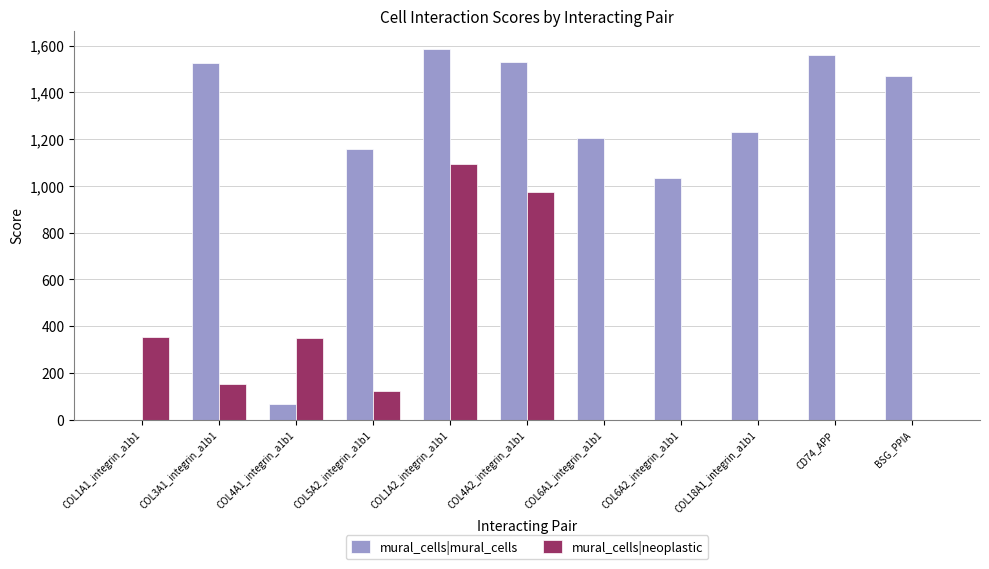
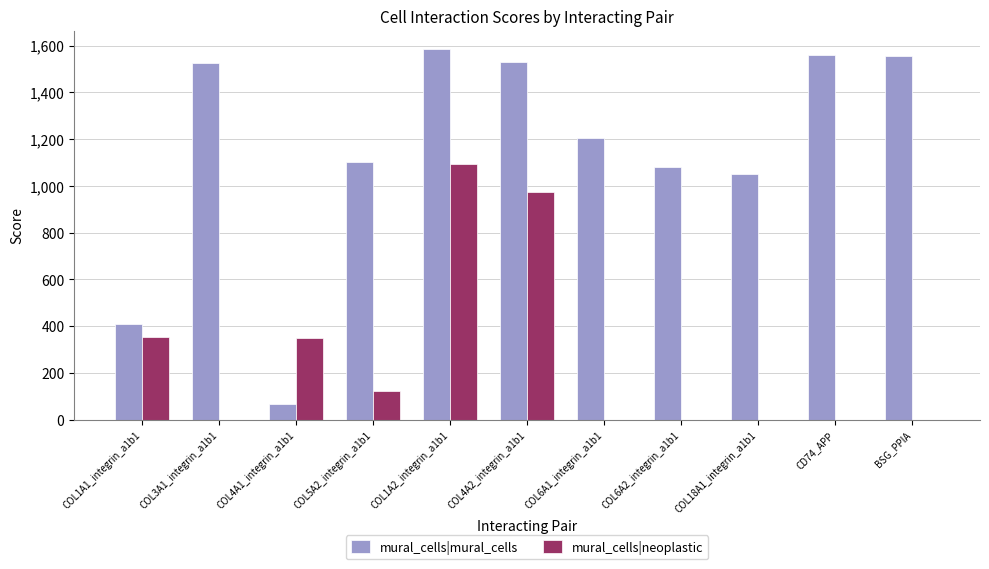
mural_cells|mural_cells, COL1A1_integrin_a1b1: 0 -> 410
mural_cells|neoplastic, COL3A1_integrin_a1b1: 150 -> 0
mural_cells|mural_cells, COL5A2_integrin_a1b1: 1,160 -> 1,100
mural_cells|mural_cells, COL6A2_integrin_a1b1: 1,030 -> 1,080
mural_cells|mural_cells, COL18A1_integrin_a1b1: 1,230 -> 1,050
mural_cells|mural_cells, BSG_PPIA: 1,470 -> 1,550
